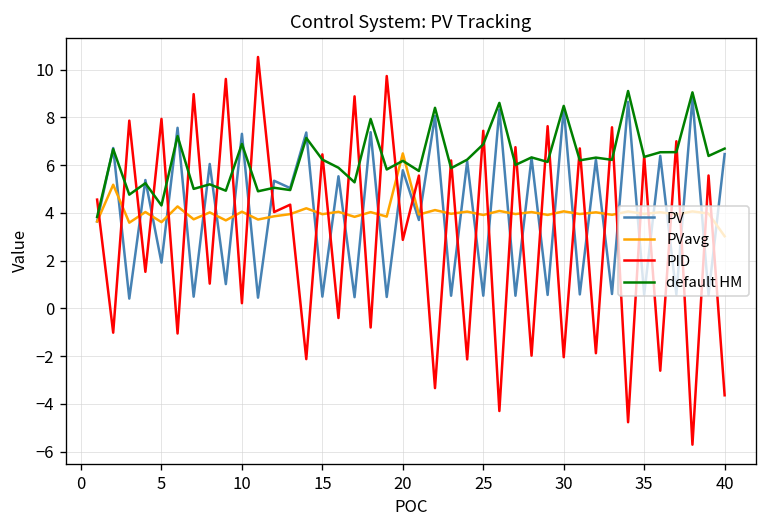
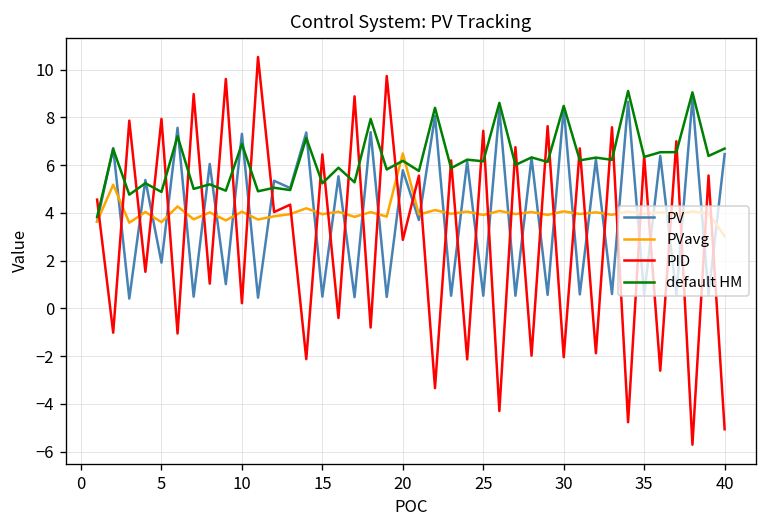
default HM, 5: 4.3 -> 4.9
default HM, 15: 6.2 -> 5.2
default HM, 25: 6.9 -> 6.2
PID, 40: -3.6 -> -5.1
